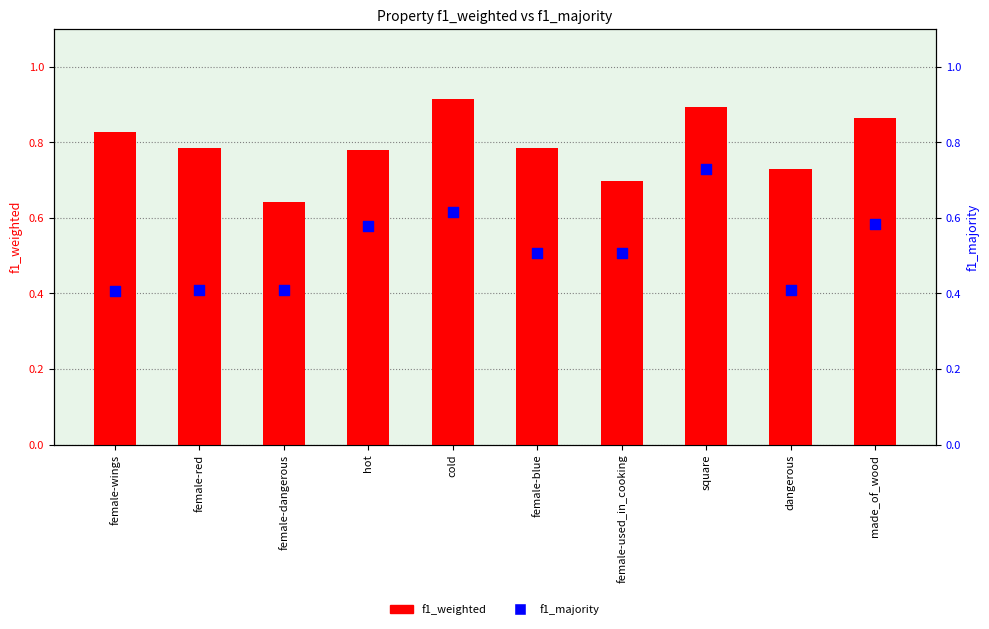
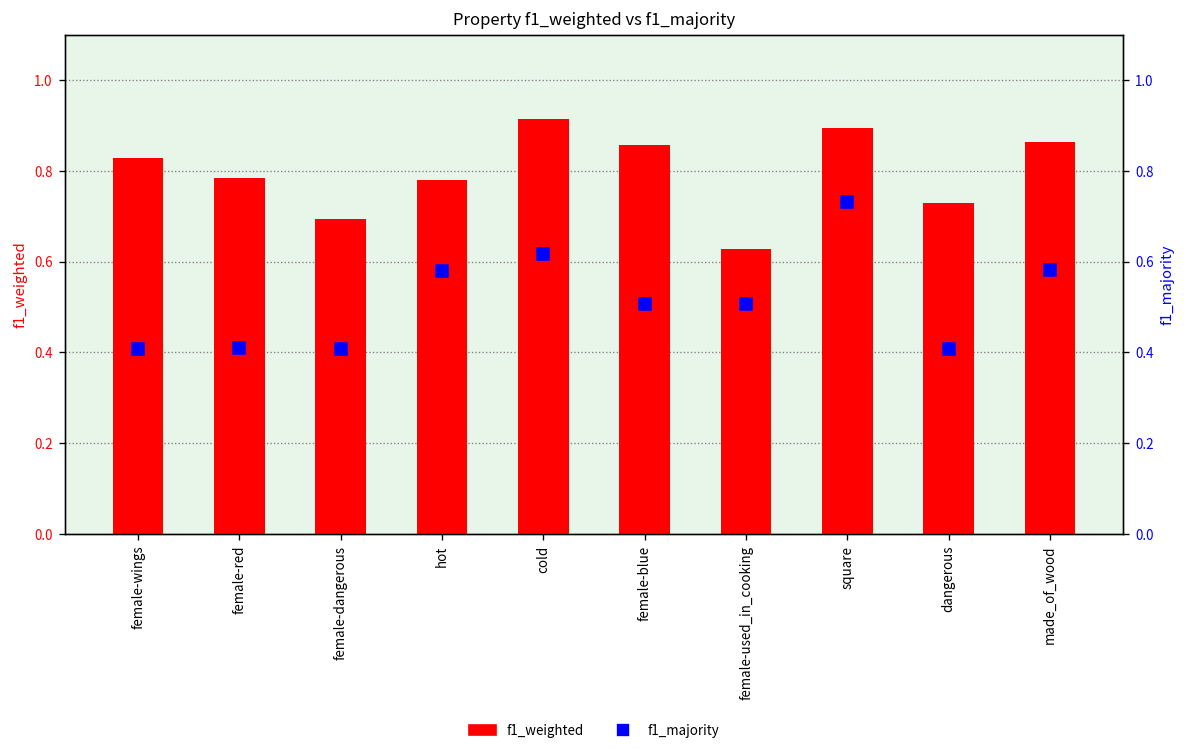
f1_weighted, female-dangerous: 0.64 -> 0.69
f1_weighted, female-blue: 0.79 -> 0.86
f1_weighted, female-used_in_cooking: 0.70 -> 0.63
